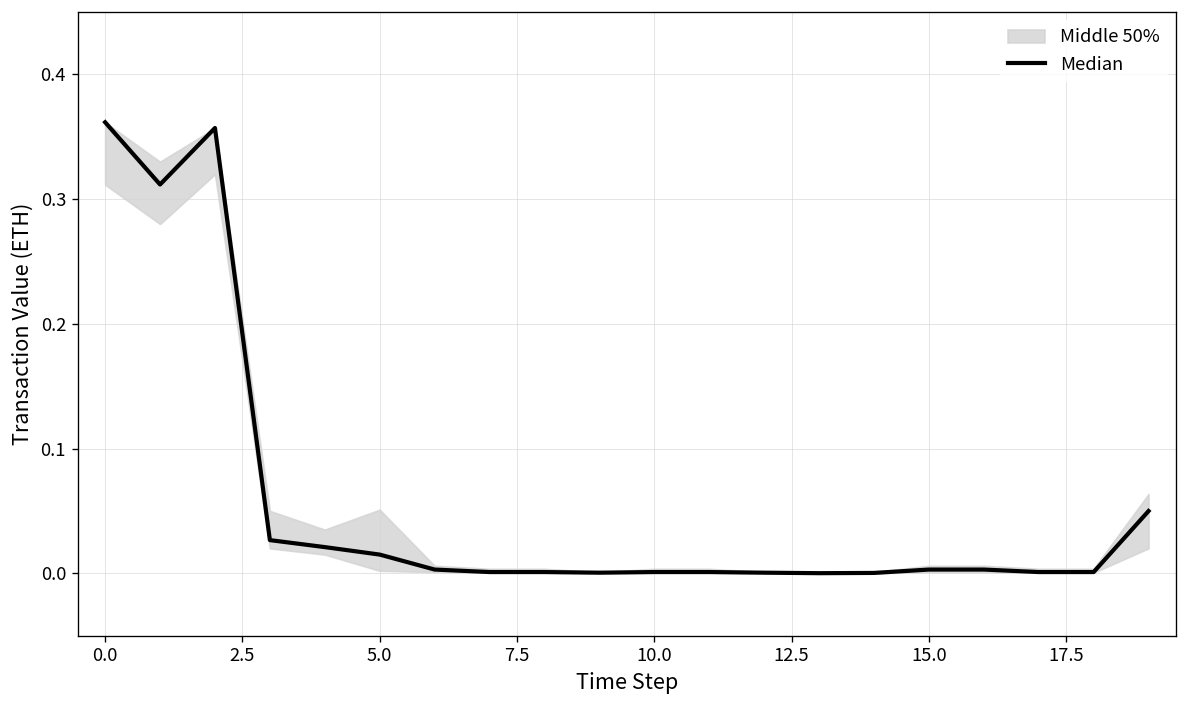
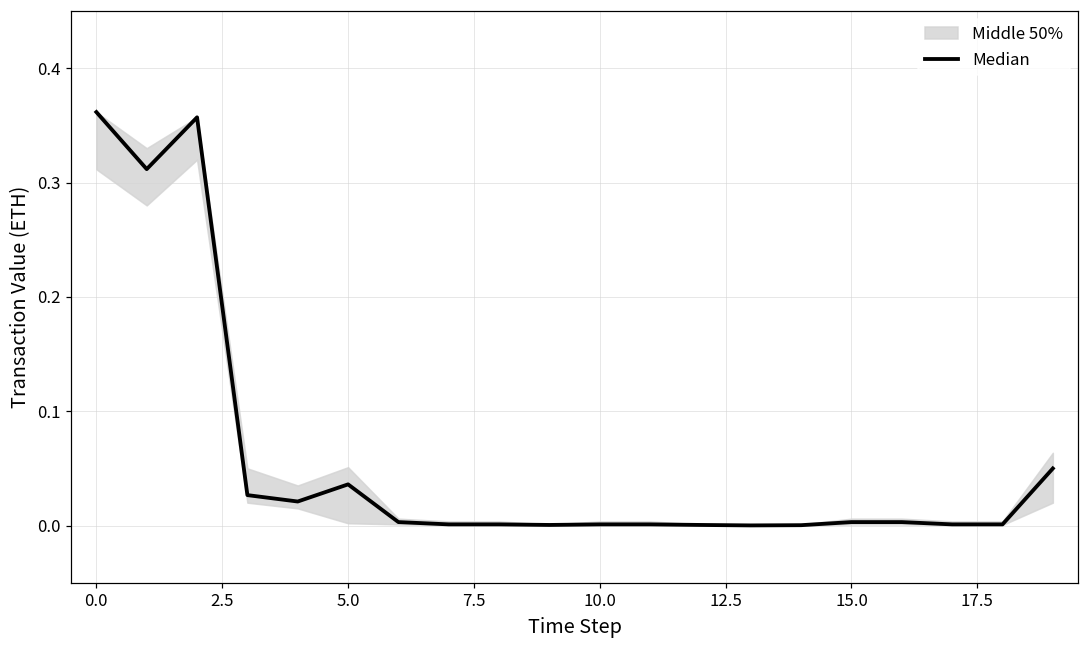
Median, 5.0: 0.015 -> 0.036
